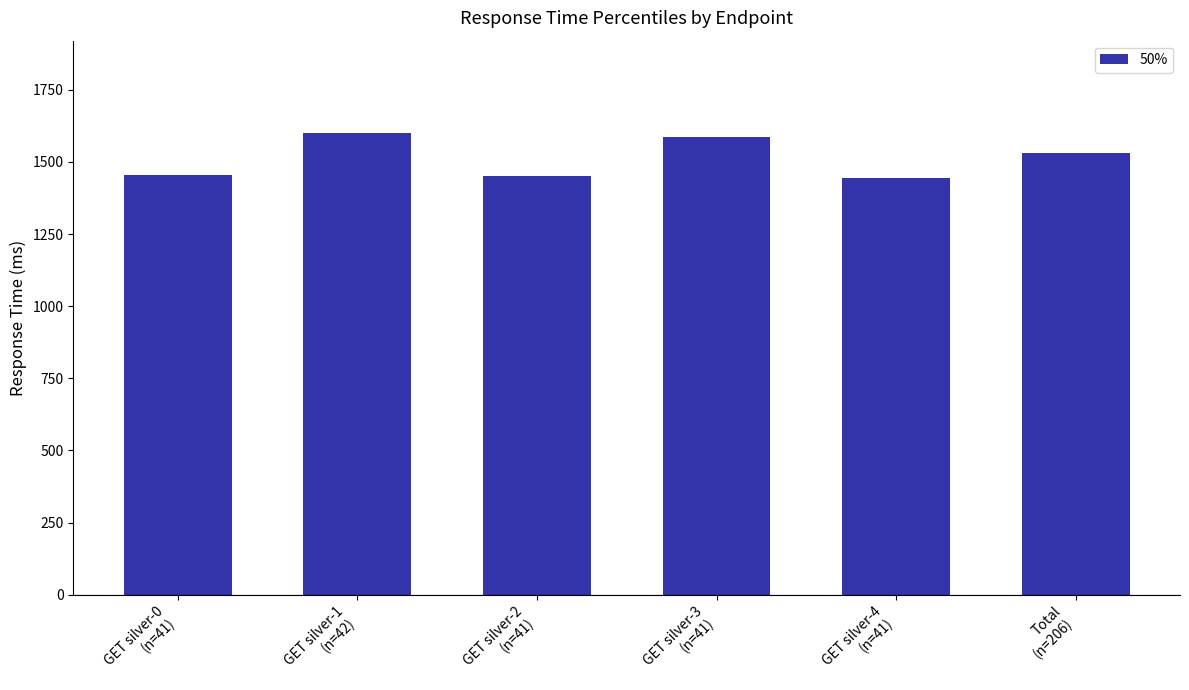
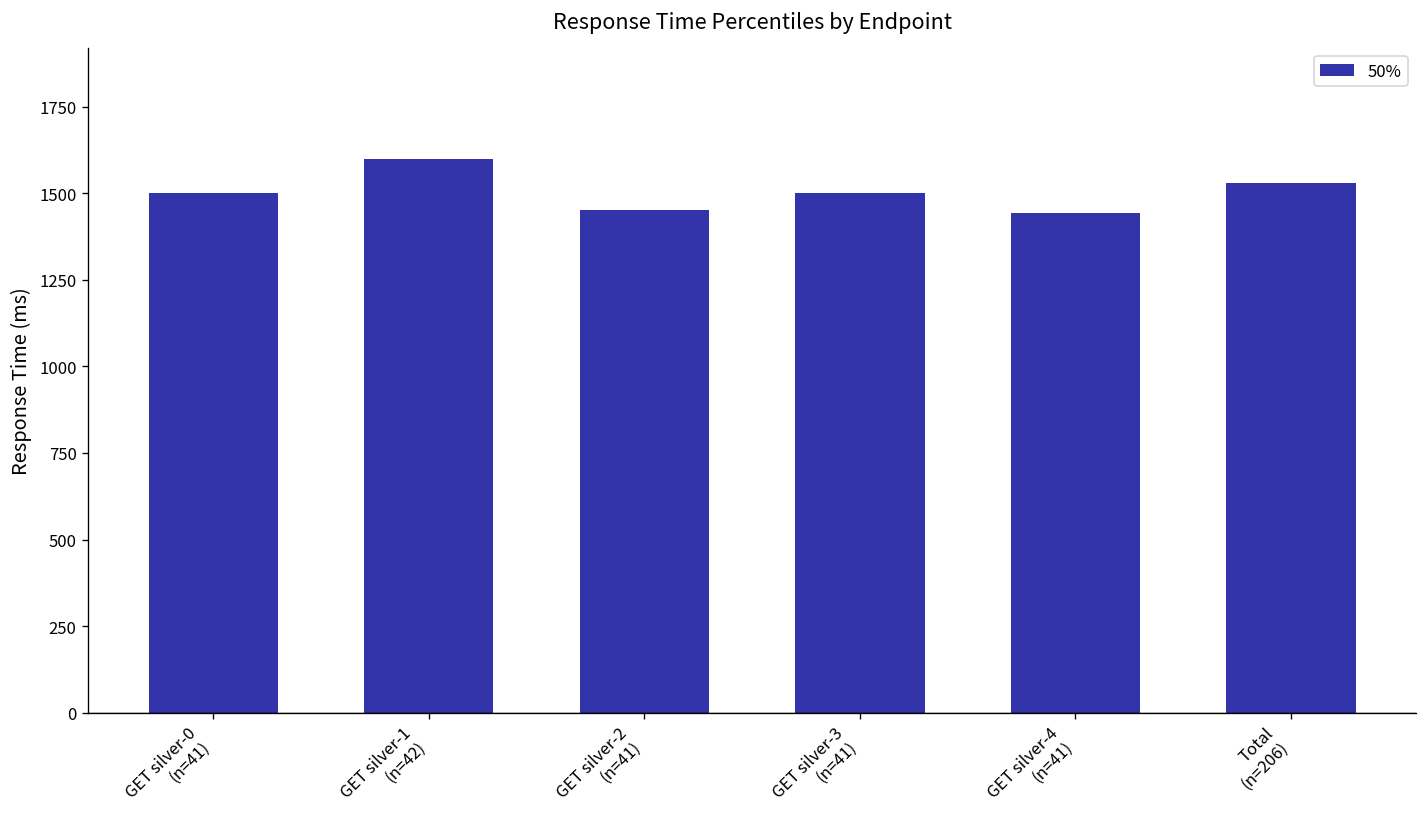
GET silver-0 (n=41): 1450 -> 1500
GET silver-3 (n=41): 1590 -> 1500
